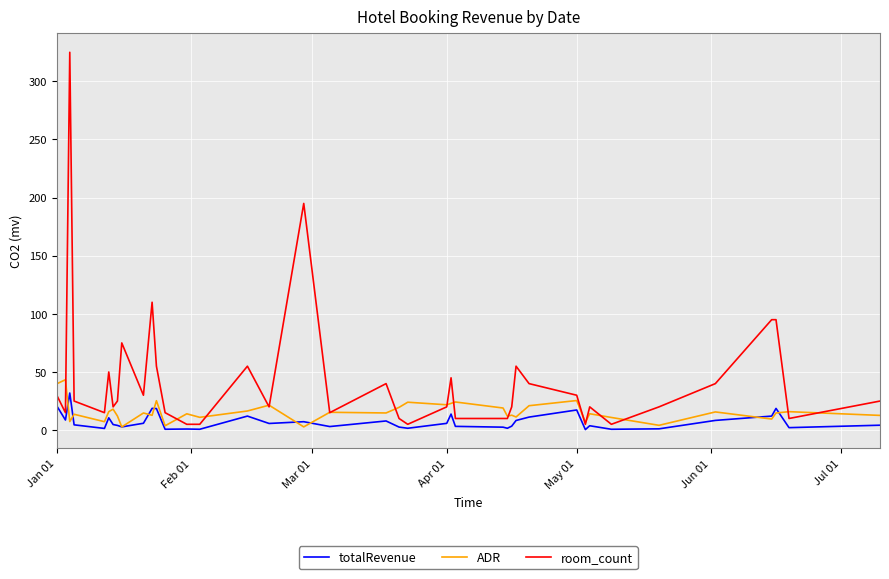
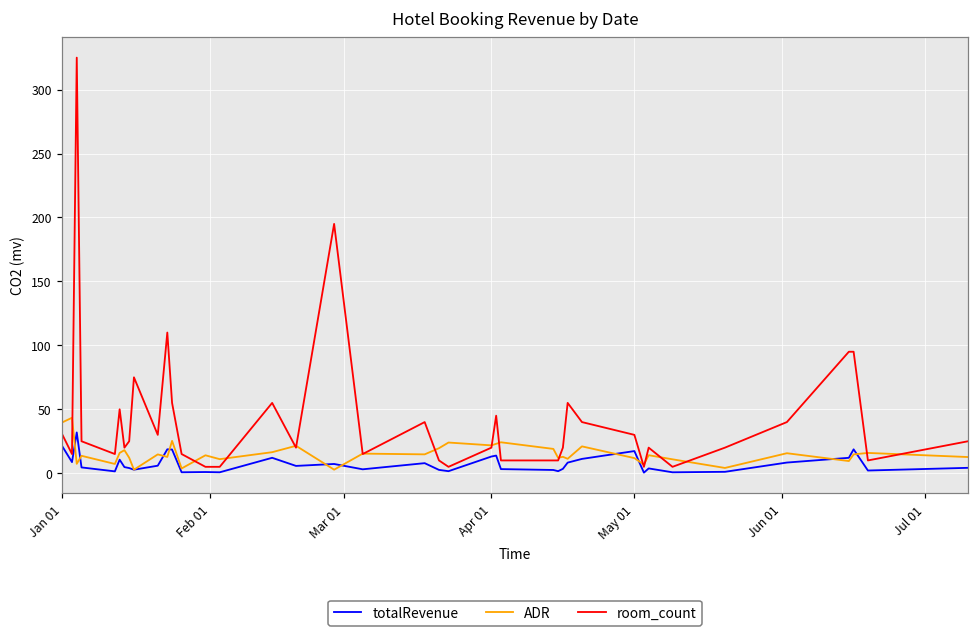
totalRevenue, Apr 01: 6 -> 13
ADR, May 01: 25 -> 12
